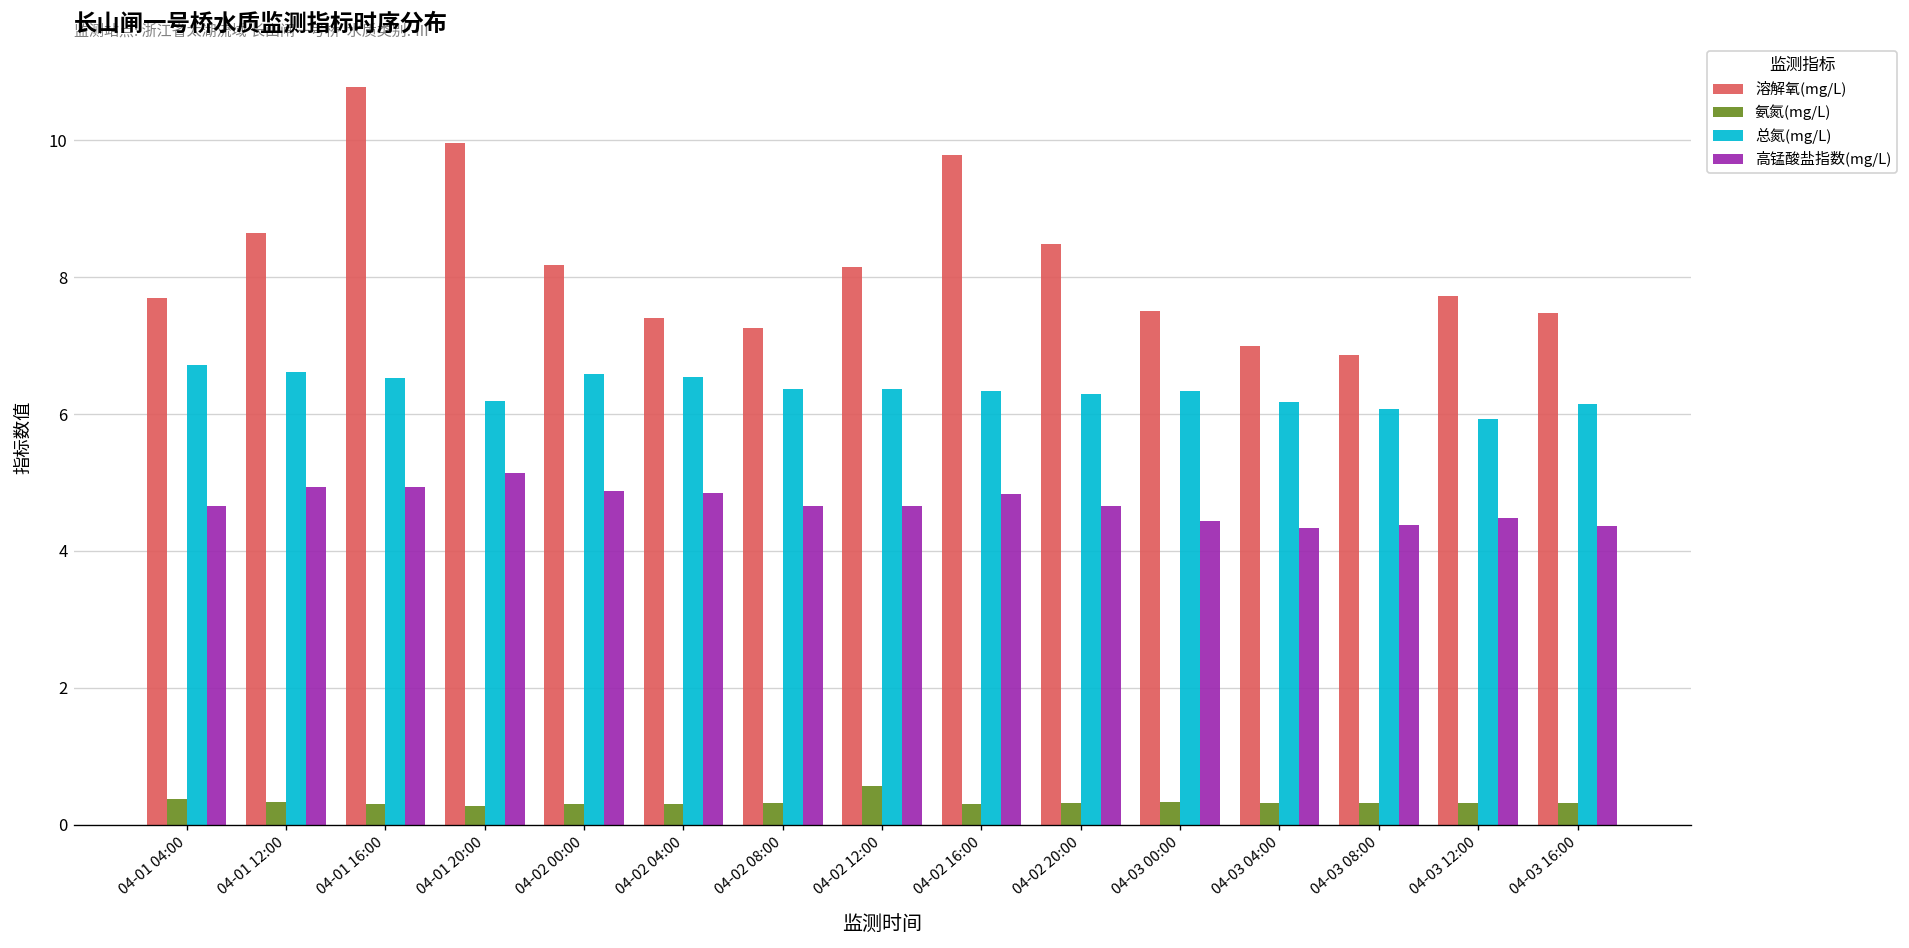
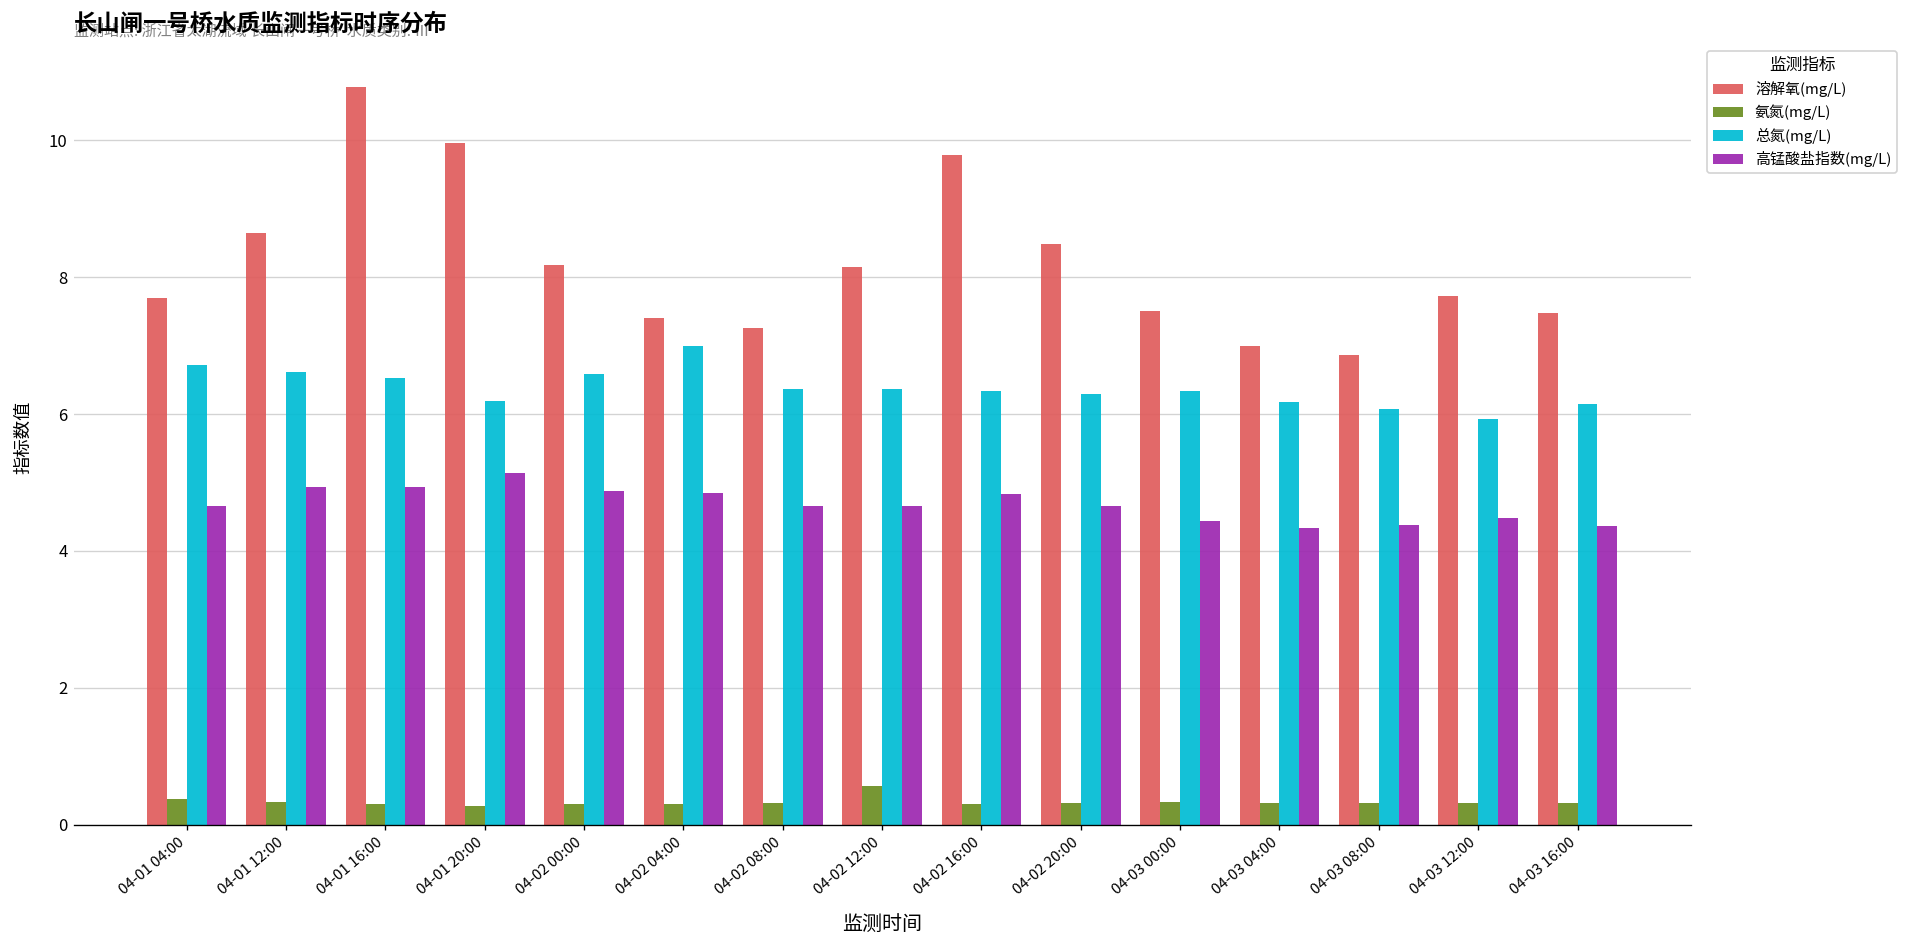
总氮(mg/L), 04-02 04:00: 6.5 -> 7.0
